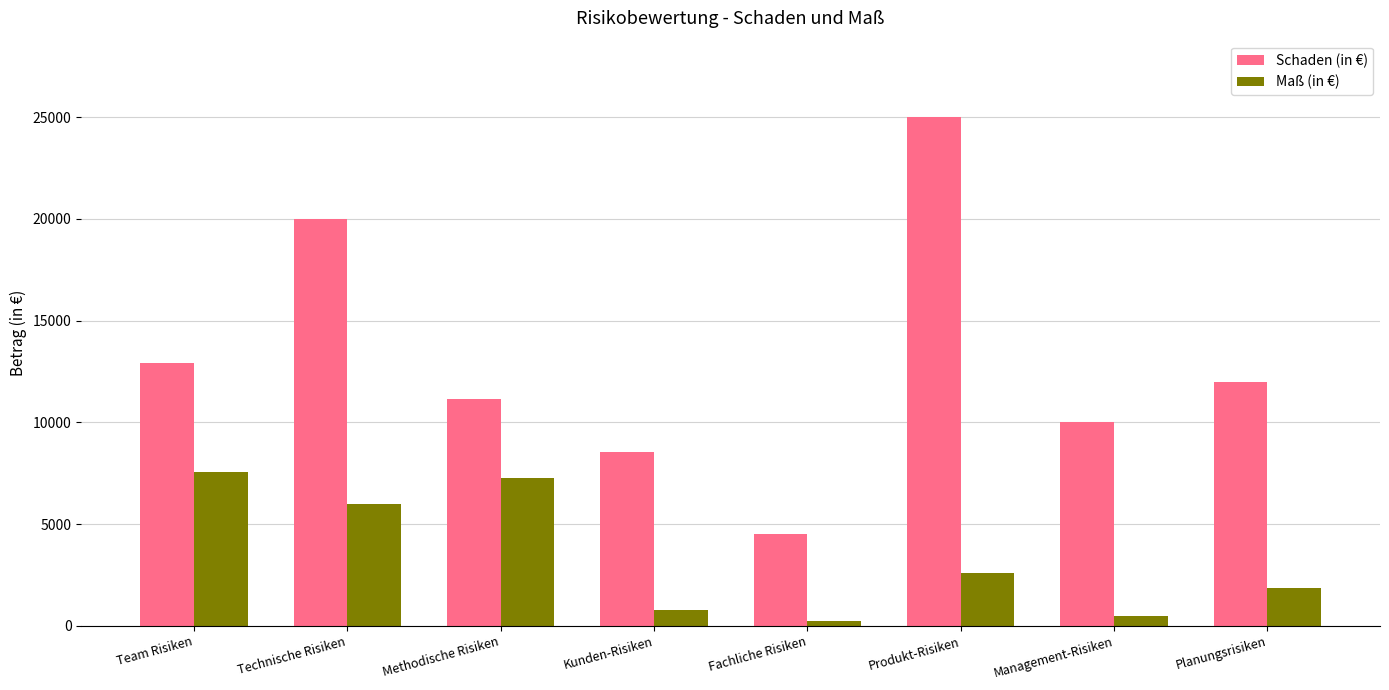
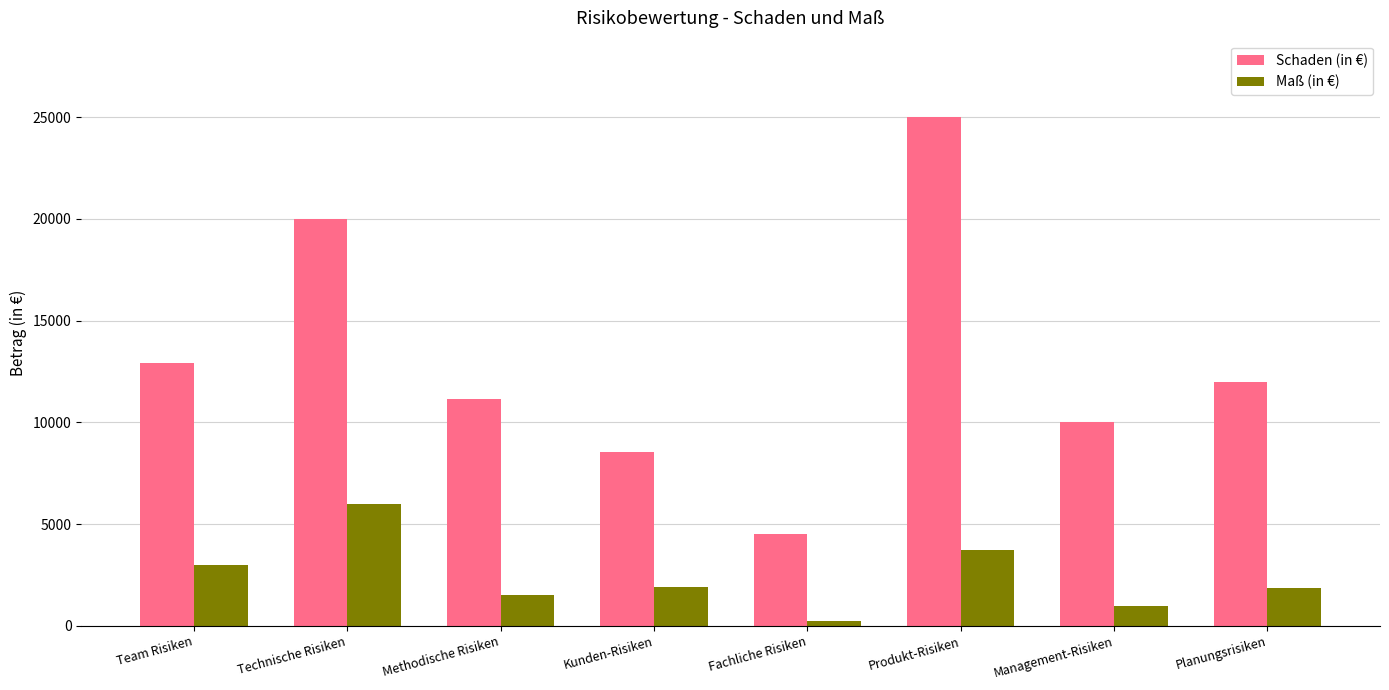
Maß (in €), Team Risiken: 7500 -> 3000
Maß (in €), Methodische Risiken: 7300 -> 1500
Maß (in €), Kunden-Risiken: 800 -> 1900
Maß (in €), Produkt-Risiken: 2600 -> 3800
Maß (in €), Management-Risiken: 500 -> 1000
